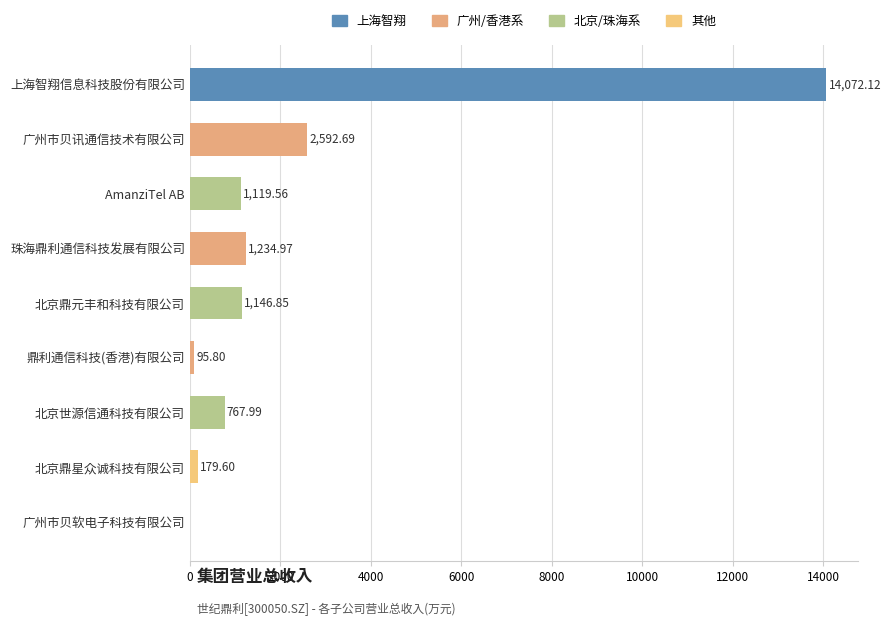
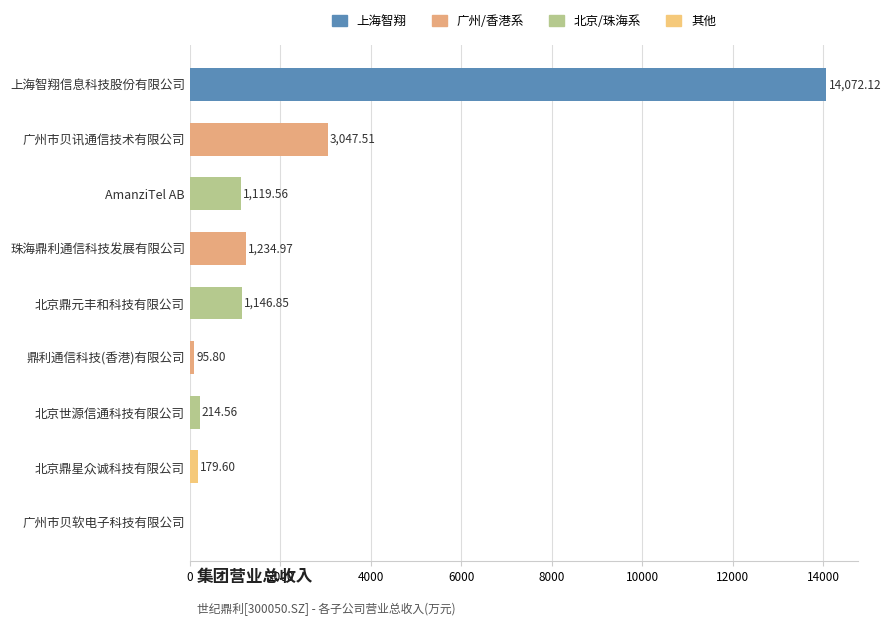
广州市贝讯通信技术有限公司: 2,592.69 -> 3,047.51
北京世源信通科技有限公司: 767.99 -> 214.56
